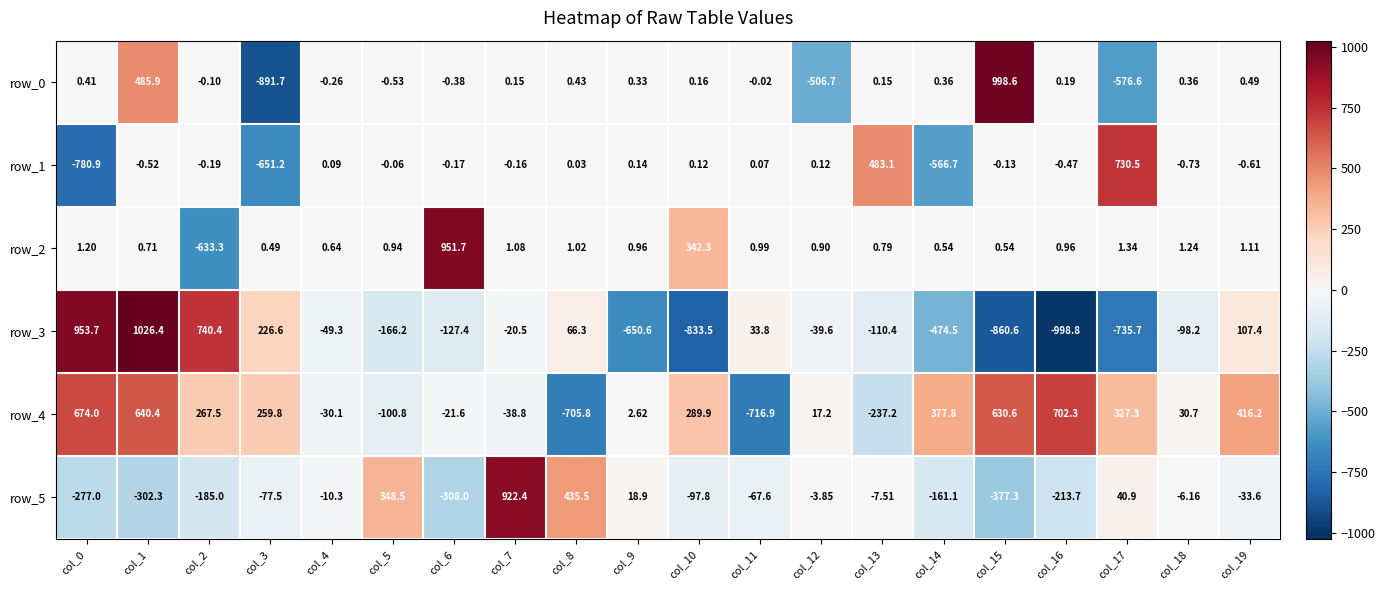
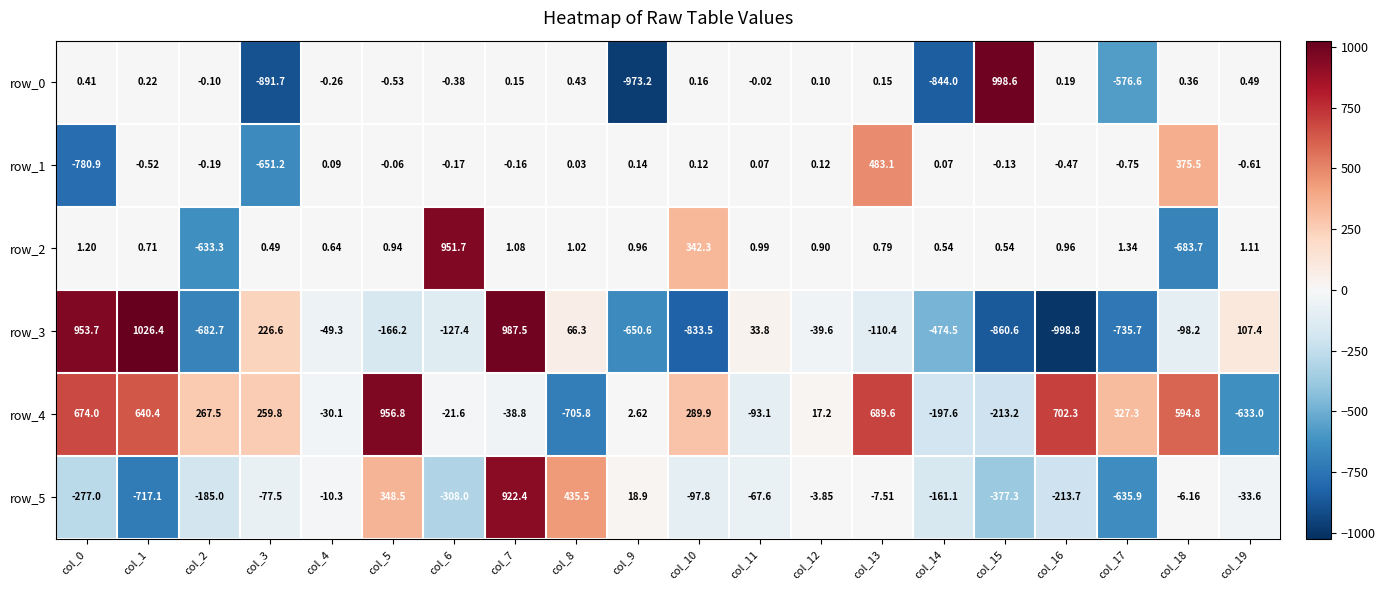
row_0, col_1: 485.9 -> 0.22
row_0, col_9: 0.33 -> -973.2
row_0, col_12: -506.7 -> 0.10
row_0, col_14: 0.36 -> -844.0
row_1, col_14: -566.7 -> 0.07
row_1, col_17: 730.5 -> -0.75
row_1, col_18: -0.73 -> 375.5
row_2, col_18: 1.24 -> -683.7
row_3, col_2: 740.4 -> -682.7
row_3, col_7: -20.5 -> 987.5
row_4, col_5: -100.8 -> 956.8
row_4, col_11: -716.9 -> -93.1
row_4, col_13: -237.2 -> 689.6
row_4, col_14: 377.8 -> -197.6
row_4, col_15: 630.6 -> -213.2
row_4, col_18: 30.7 -> 594.8
row_4, col_19: 416.2 -> -633.0
row_5, col_1: -302.3 -> -717.1
row_5, col_17: 40.9 -> -635.9
